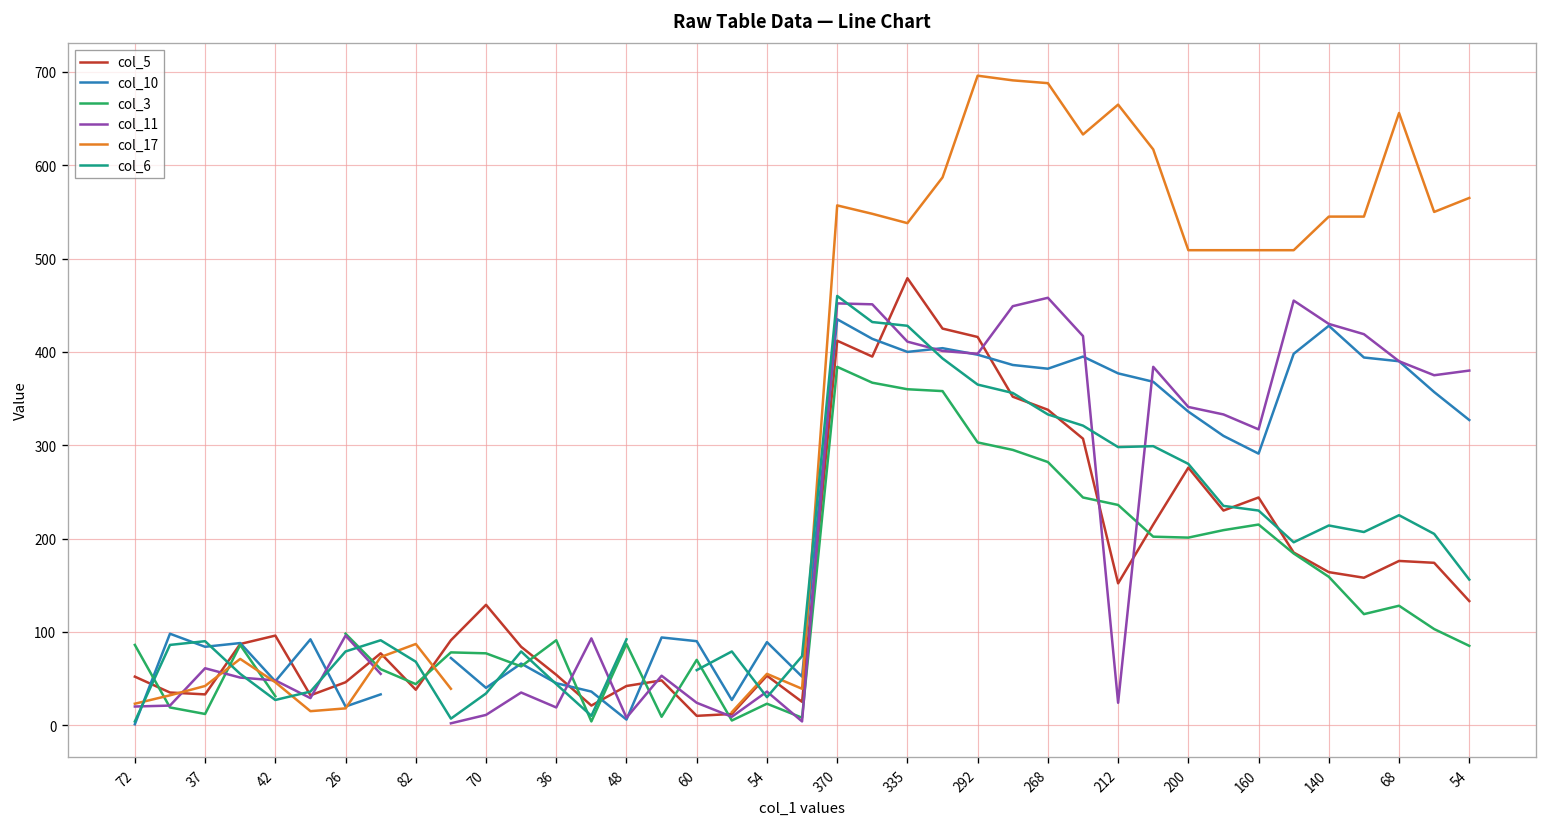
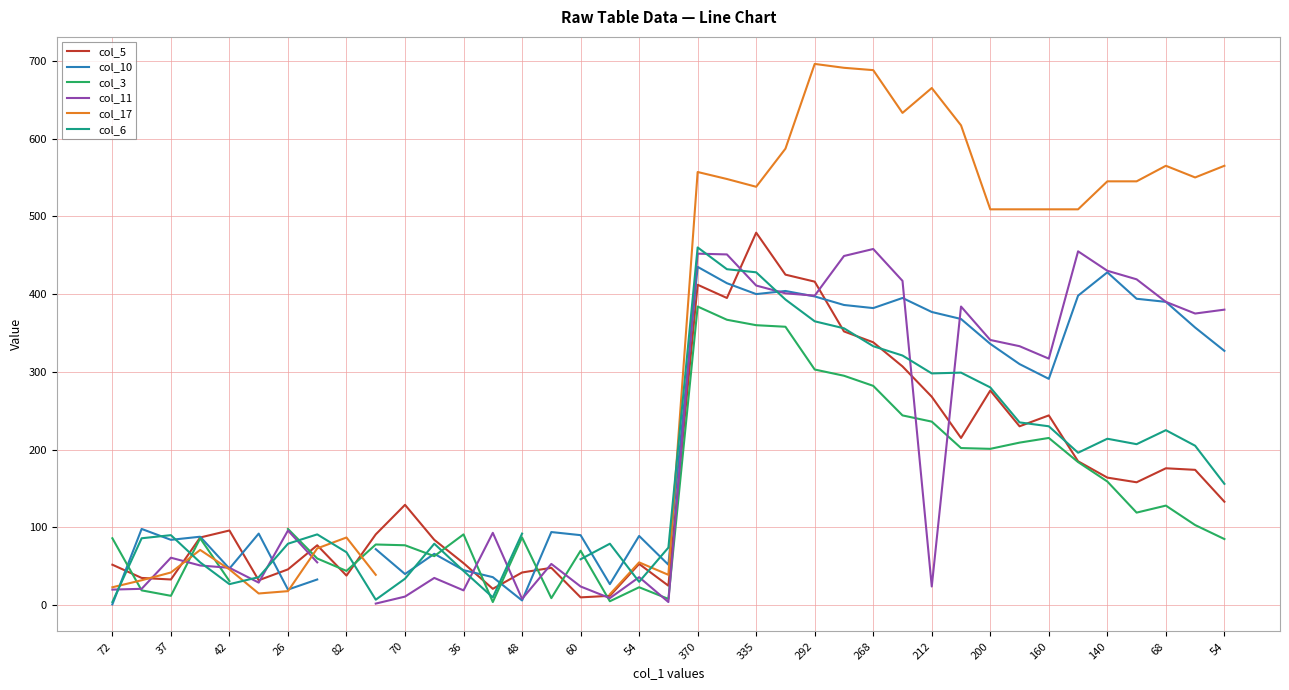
col_5, 212: 150 -> 270
col_17, 68: 660 -> 570
